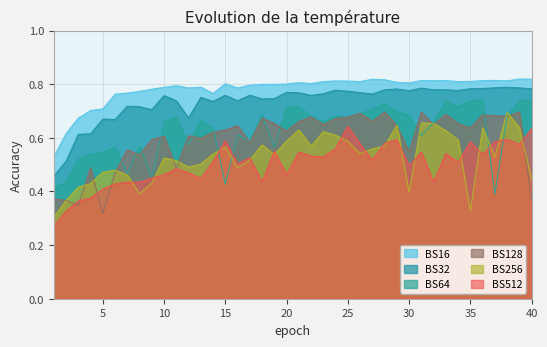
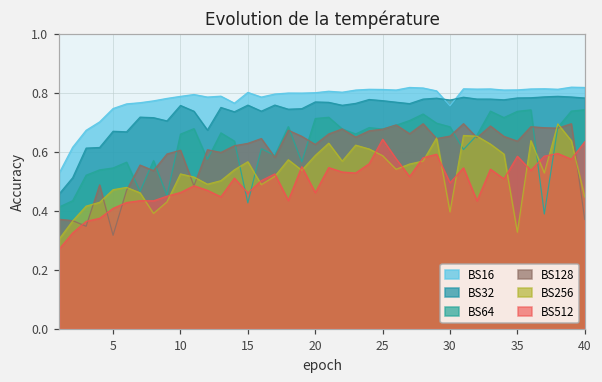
BS16, 5: 0.71 -> 0.75
BS512, 15: 0.59 -> 0.46
BS16, 30: 0.80 -> 0.76
BS128, 30: 0.55 -> 0.65
